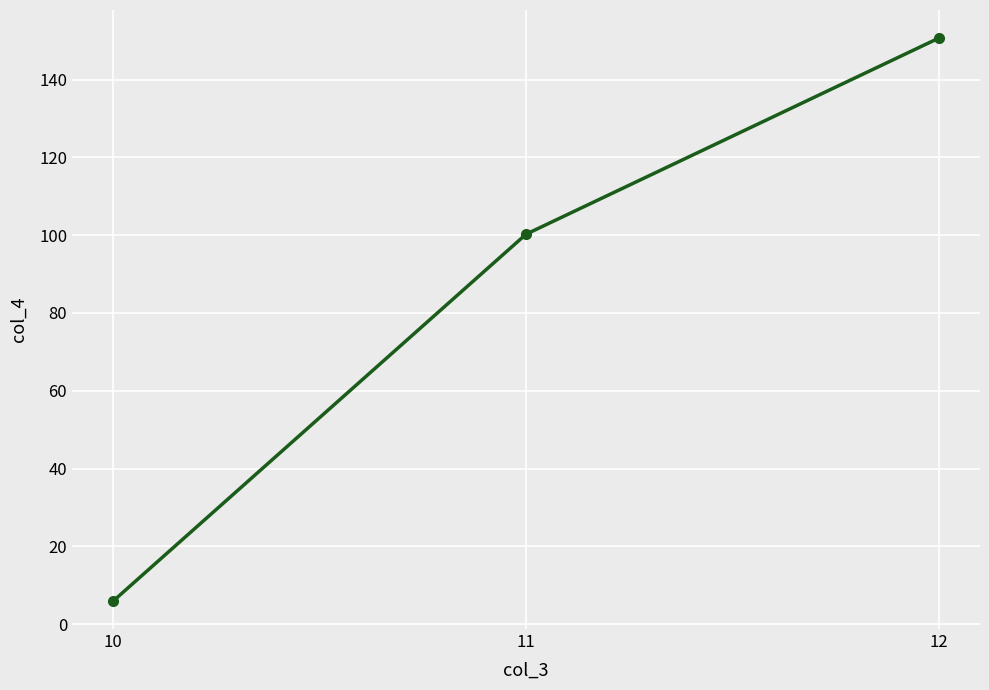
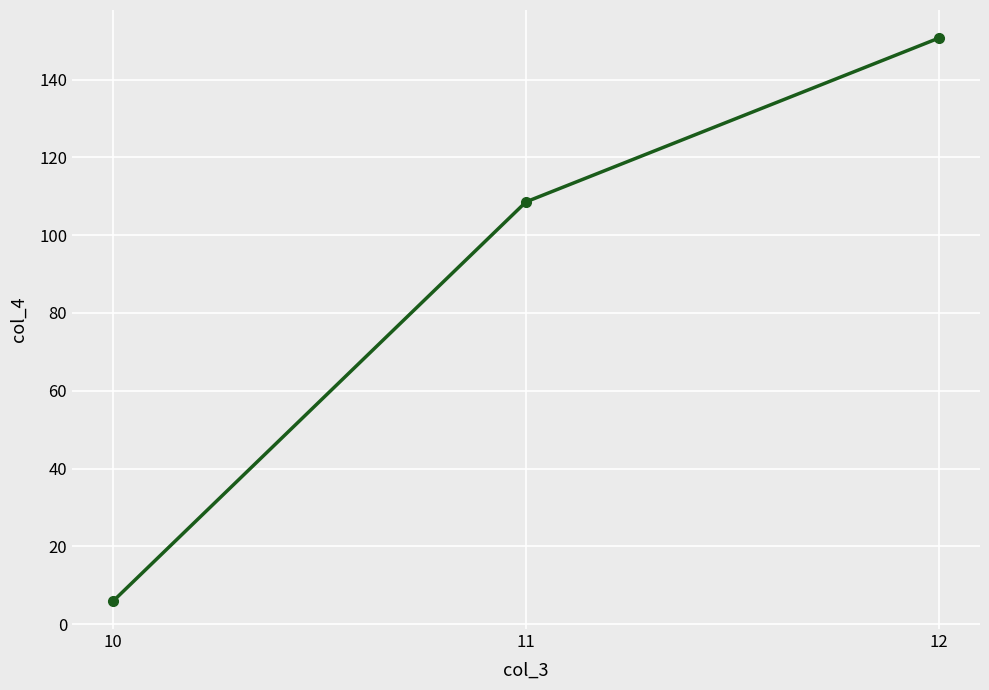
11: 100 -> 109
